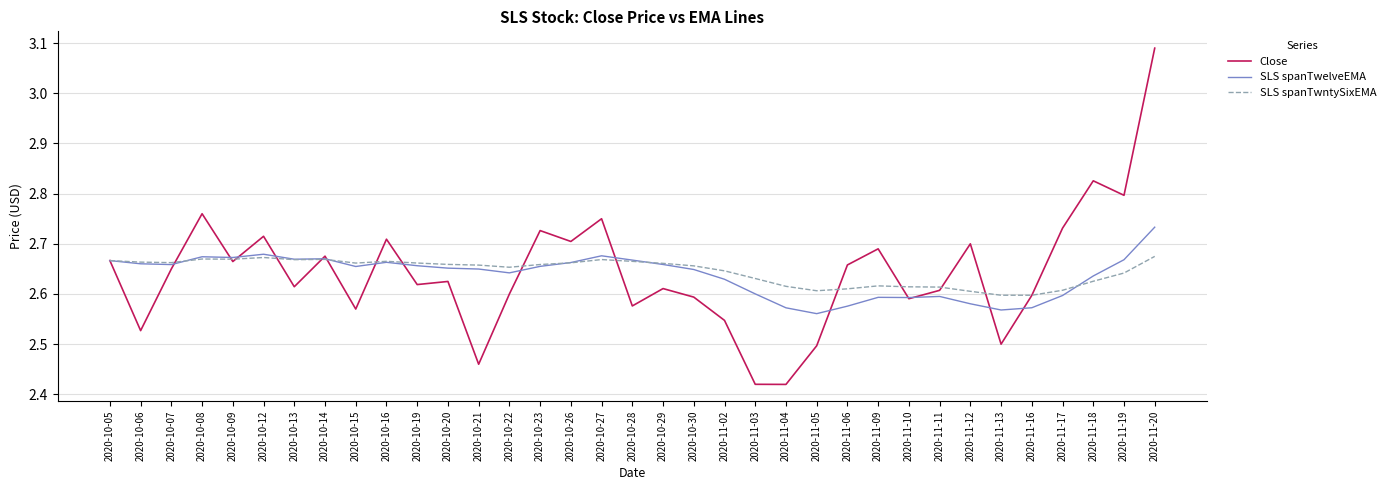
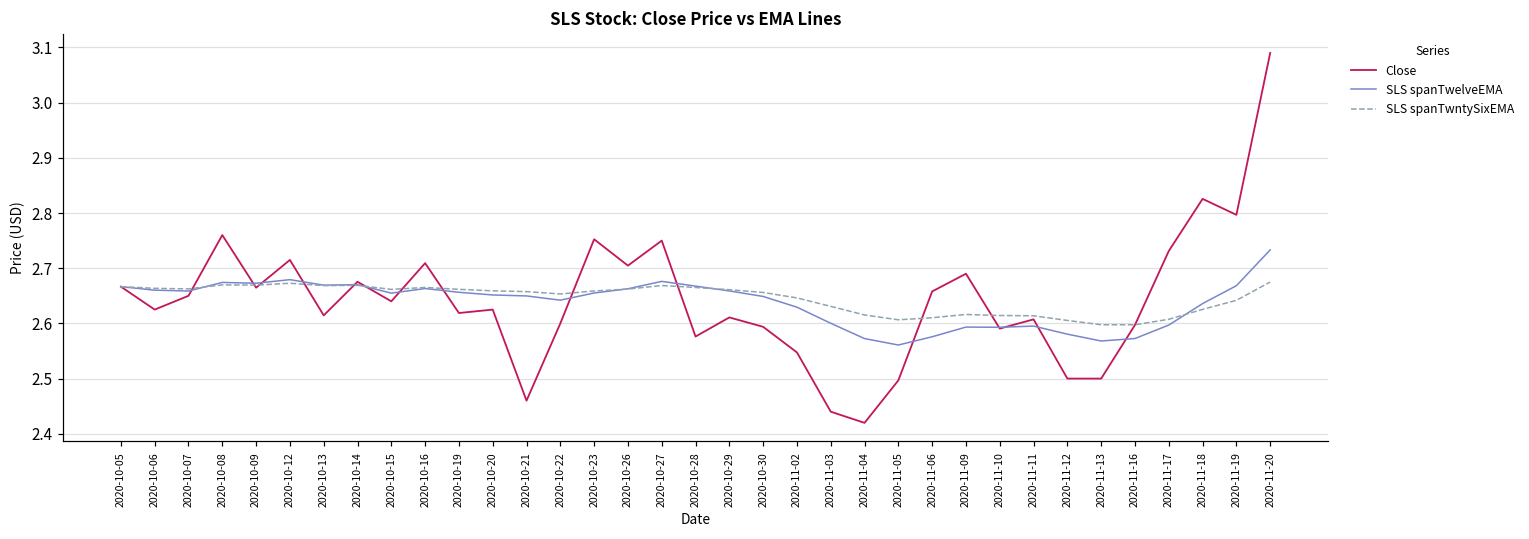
Close, 2020-10-06: 2.53 -> 2.63
Close, 2020-10-15: 2.57 -> 2.64
Close, 2020-10-23: 2.73 -> 2.75
Close, 2020-11-03: 2.42 -> 2.44
Close, 2020-11-12: 2.7 -> 2.5
